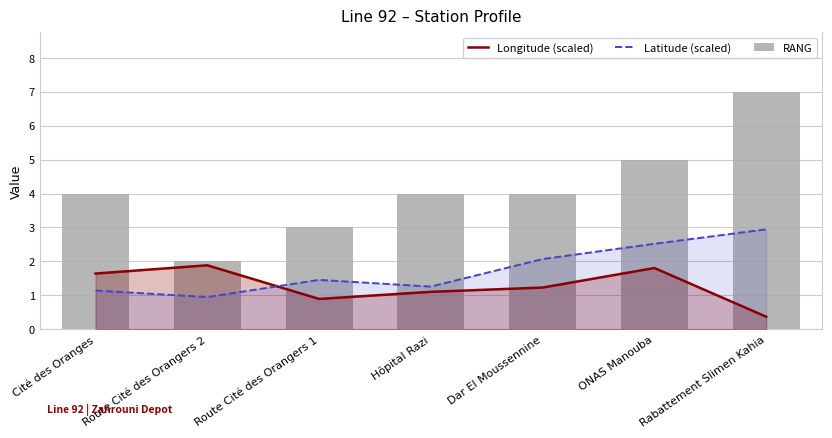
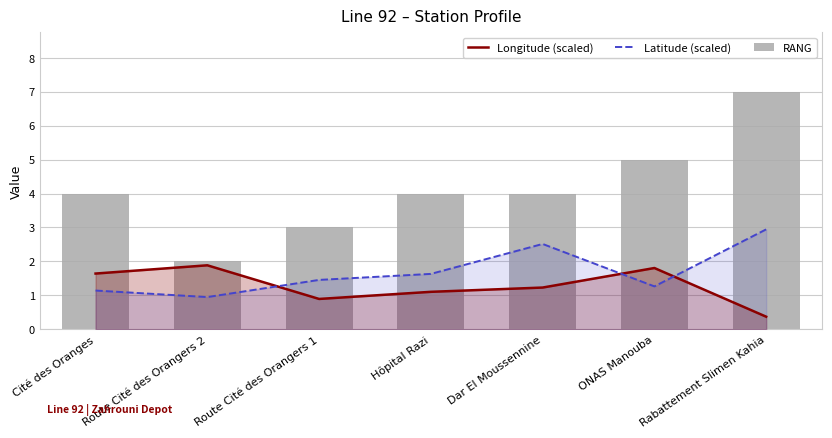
Latitude (scaled), Hôpital Razi: 1.3 -> 1.6
Latitude (scaled), Dar El Moussennine: 2.1 -> 2.5
Latitude (scaled), ONAS Manouba: 2.5 -> 1.3
